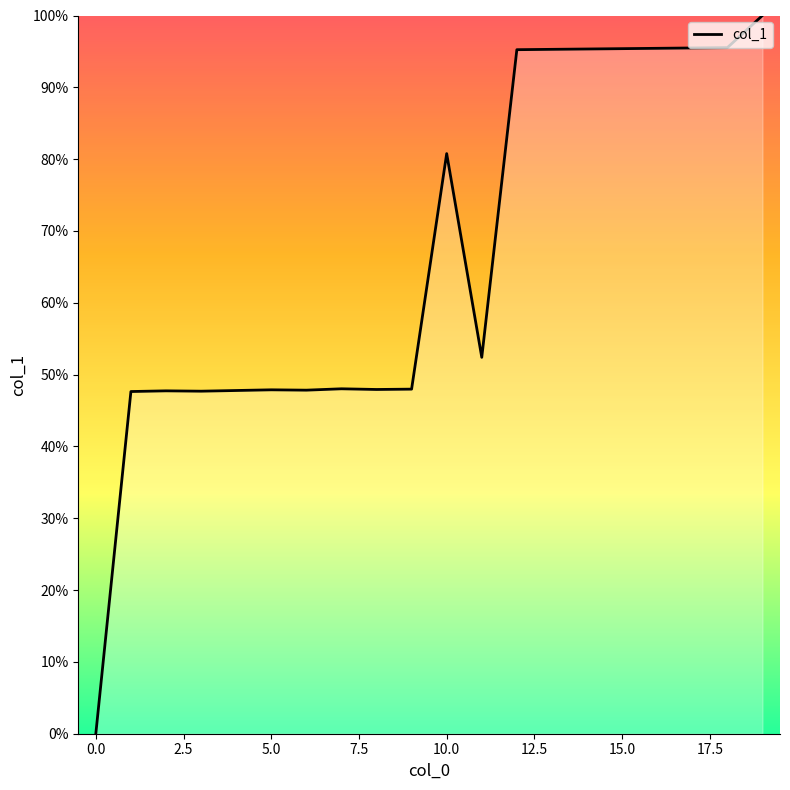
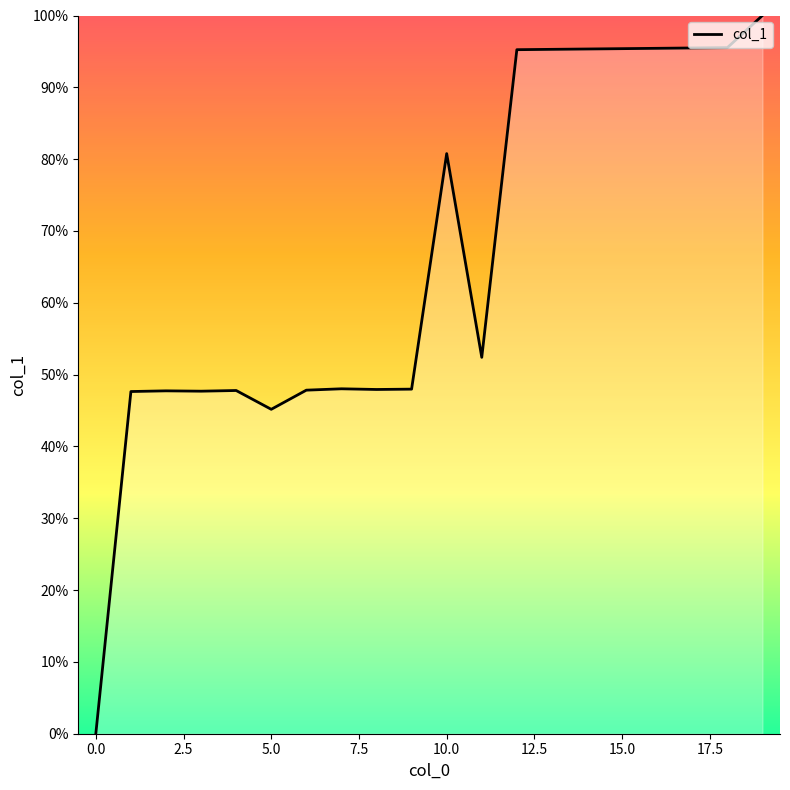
5.0: 48% -> 45%
